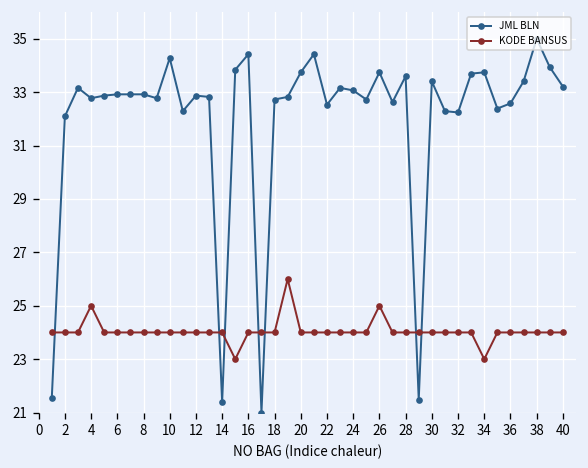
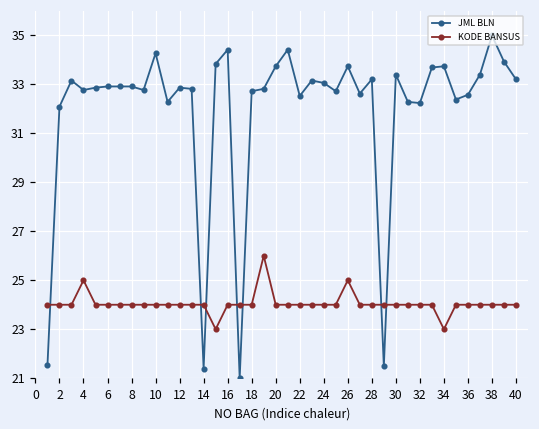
JML BLN, 28: 33.6 -> 33.2
